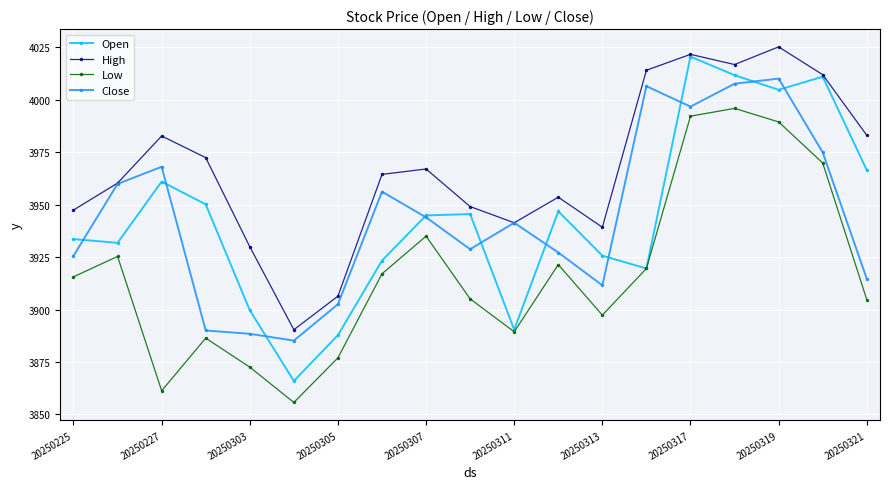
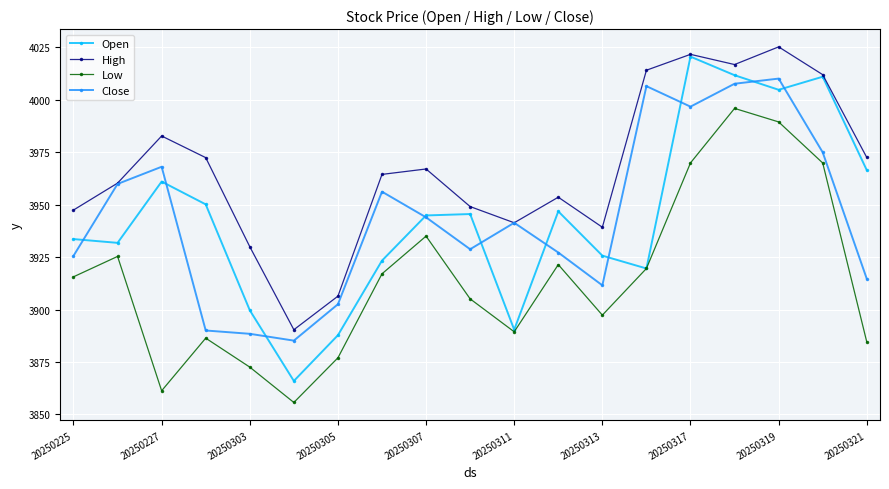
Low, 20250317: 3992 -> 3970
High, 20250321: 3983 -> 3973
Low, 20250321: 3905 -> 3885
